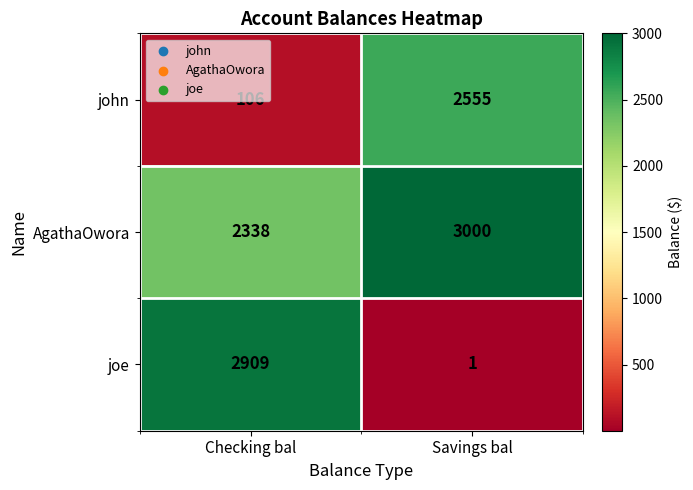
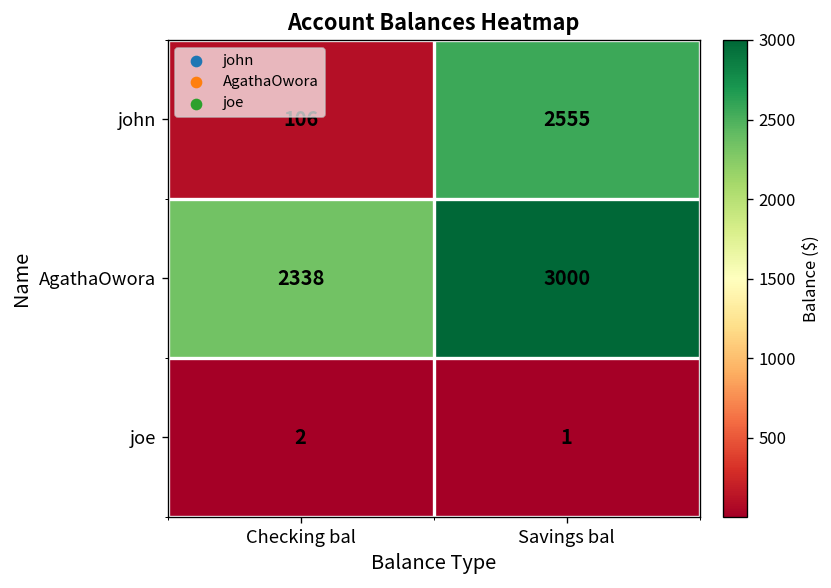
joe, Checking bal: 2909 -> 2
